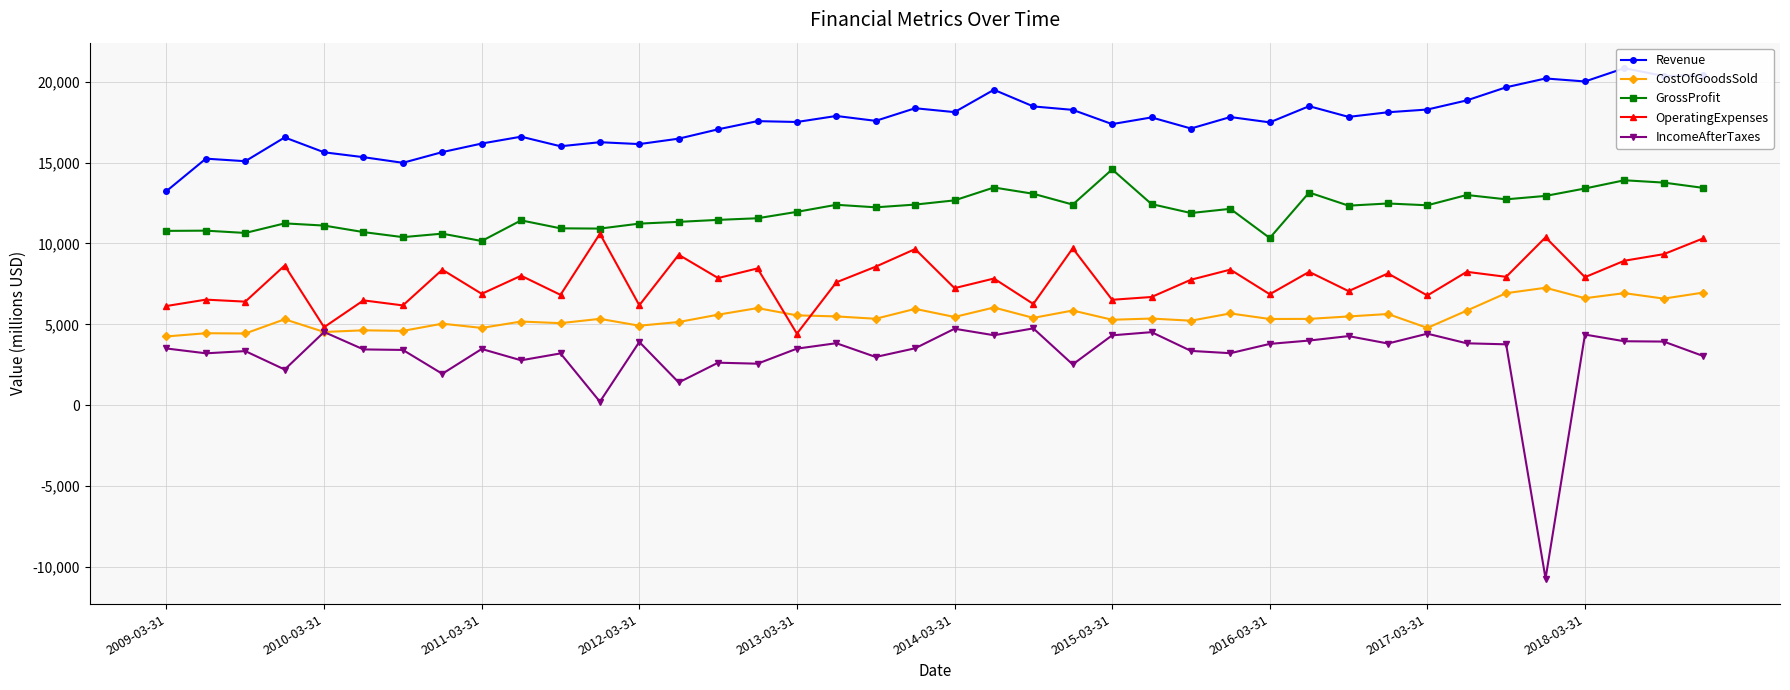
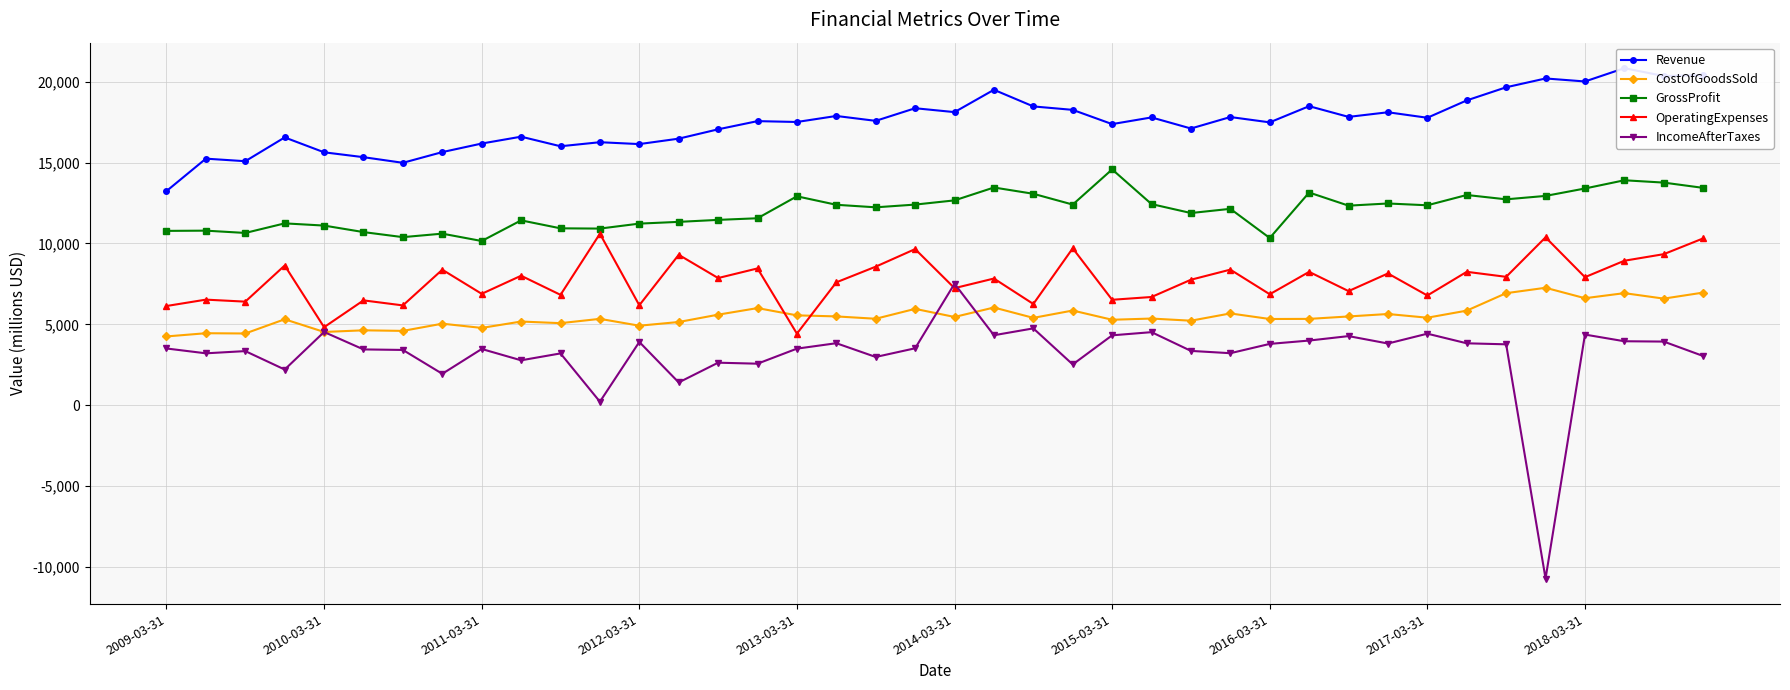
GrossProfit, 2013-03-31: 12,000 -> 12,900
IncomeAfterTaxes, 2014-03-31: 4,700 -> 7,500
Revenue, 2017-03-31: 18,300 -> 17,800
CostOfGoodsSold, 2017-03-31: 4,800 -> 5,400
